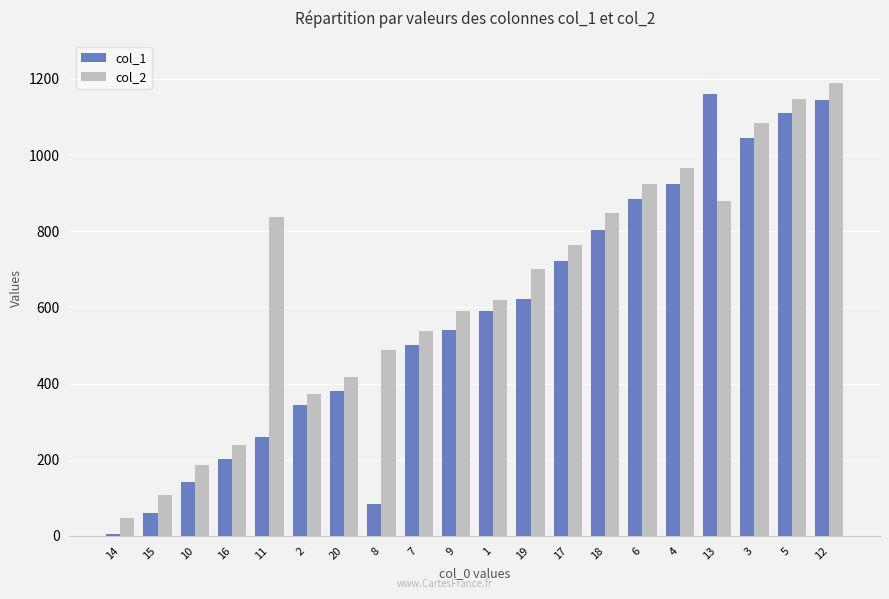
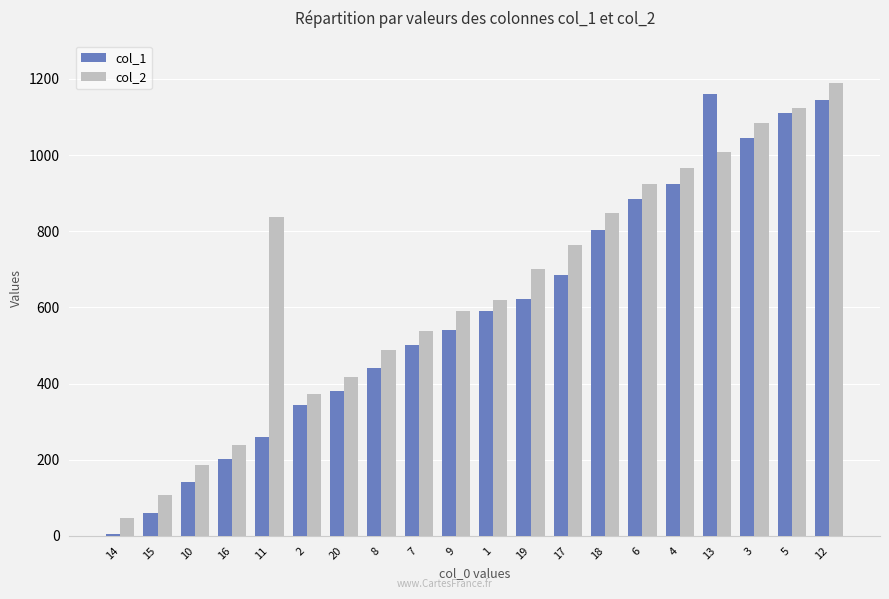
col_1, 8: 80 -> 440
col_1, 17: 720 -> 690
col_2, 13: 880 -> 1010
col_2, 5: 1150 -> 1120
